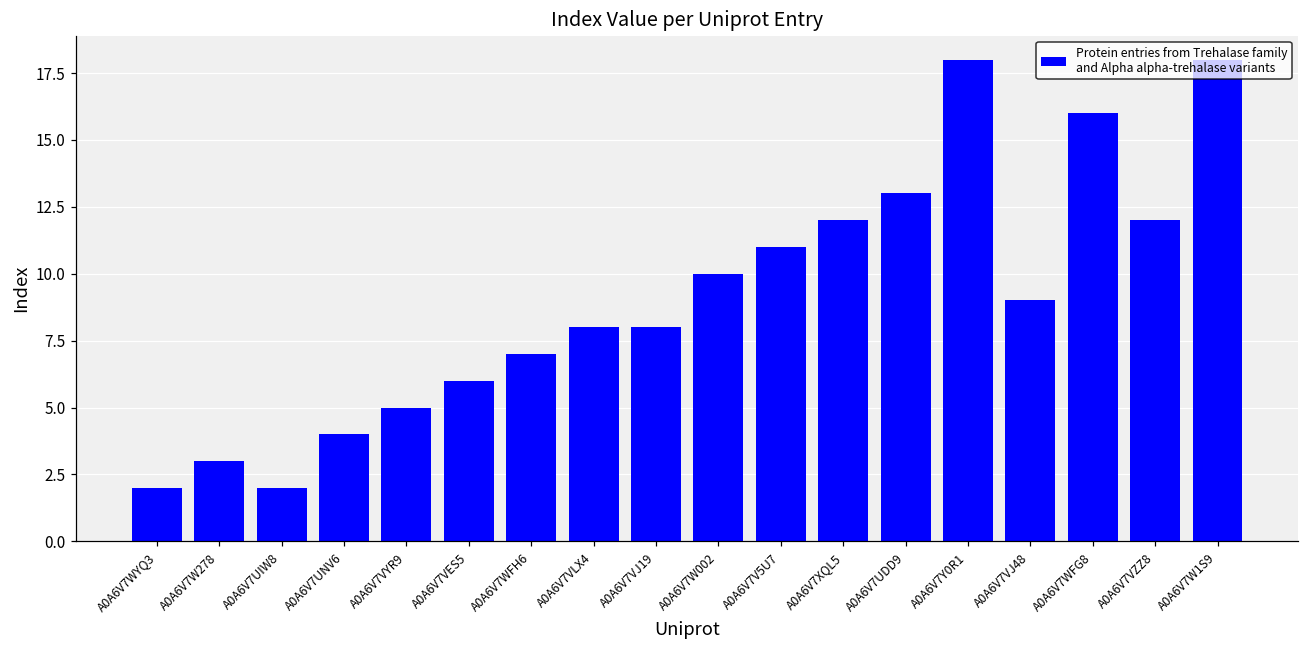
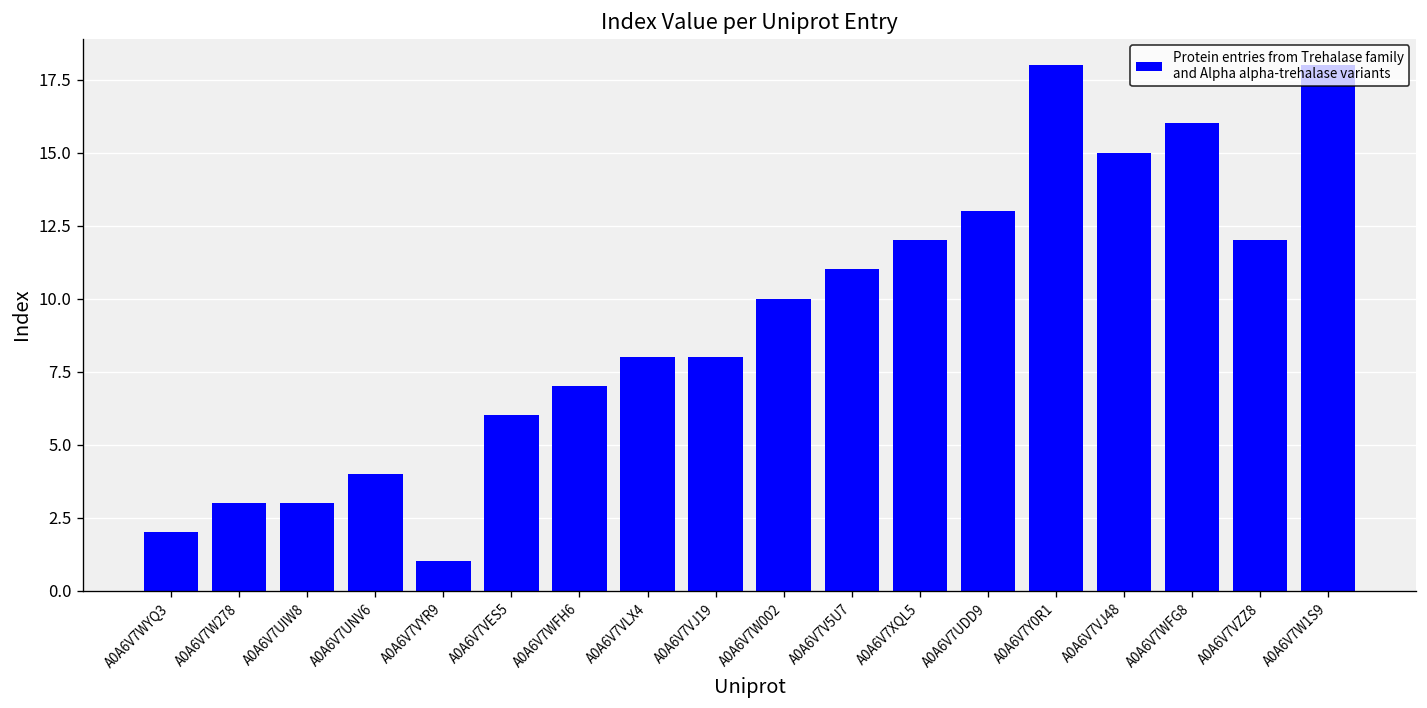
A0A6V7UIW8: 2 -> 3
A0A6V7VYR9: 5 -> 1
A0A6V7VJ48: 9 -> 15
